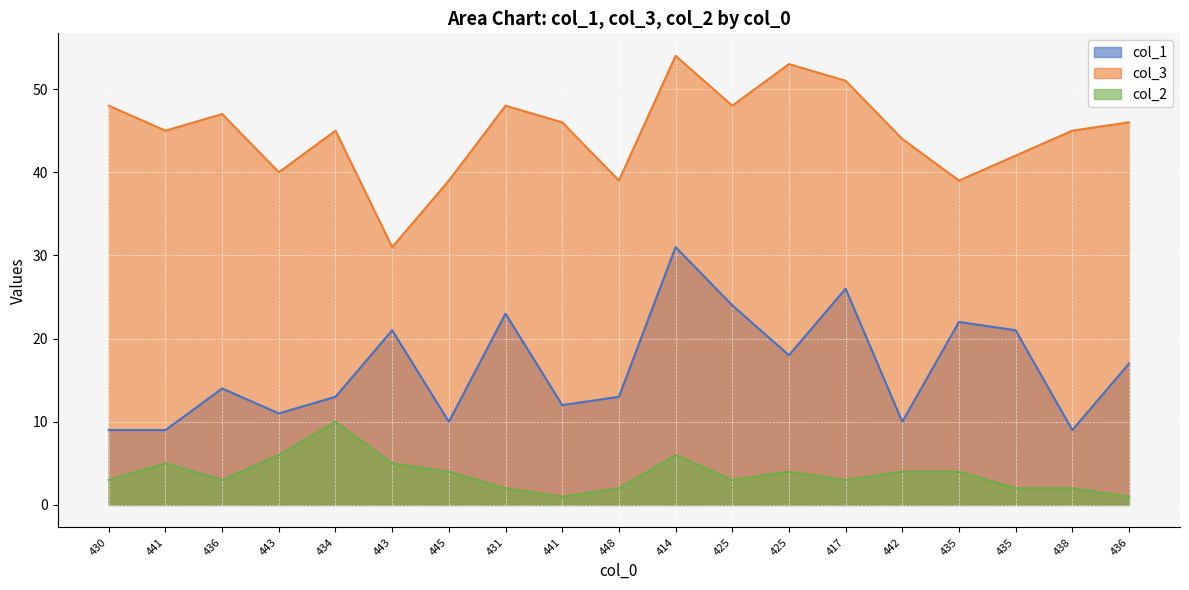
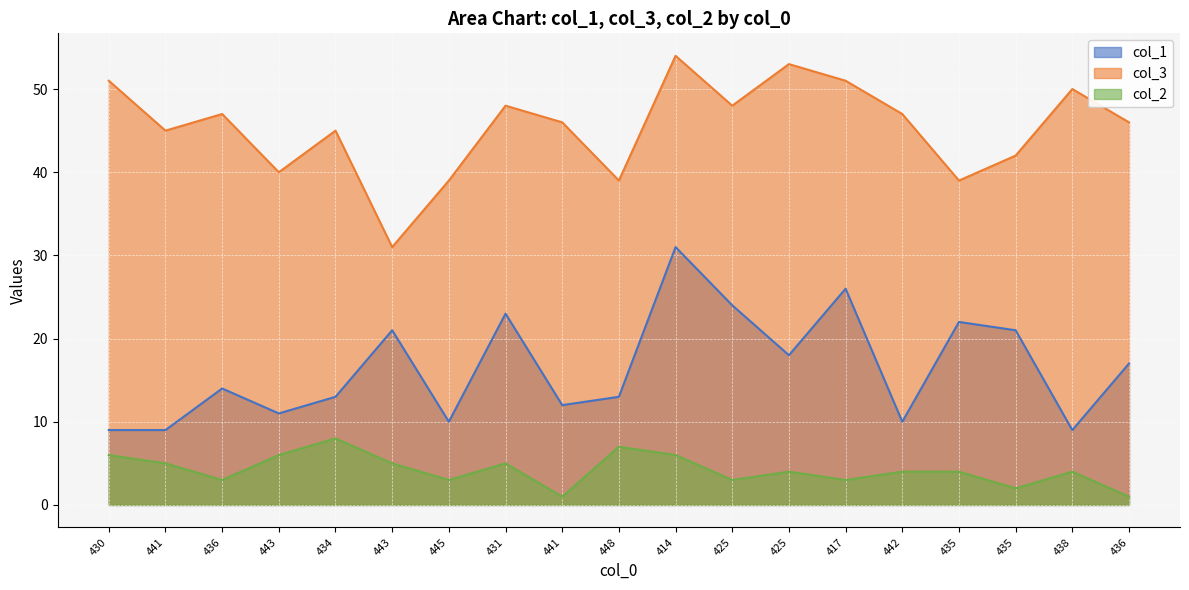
col_3, 430: 48 -> 51
col_2, 430: 3 -> 6
col_2, 434: 10 -> 8
col_2, 445: 4 -> 3
col_2, 431: 2 -> 5
col_2, 448: 2 -> 7
col_3, 442: 44 -> 47
col_3, 438: 45 -> 50
col_2, 438: 2 -> 4
